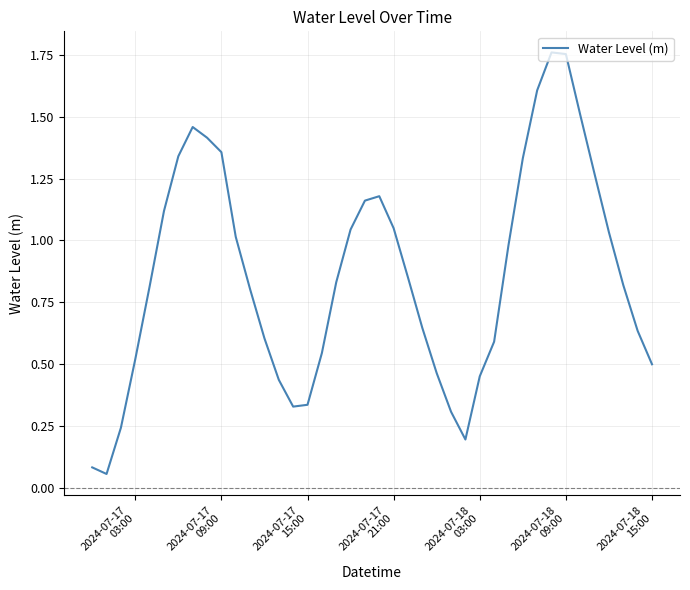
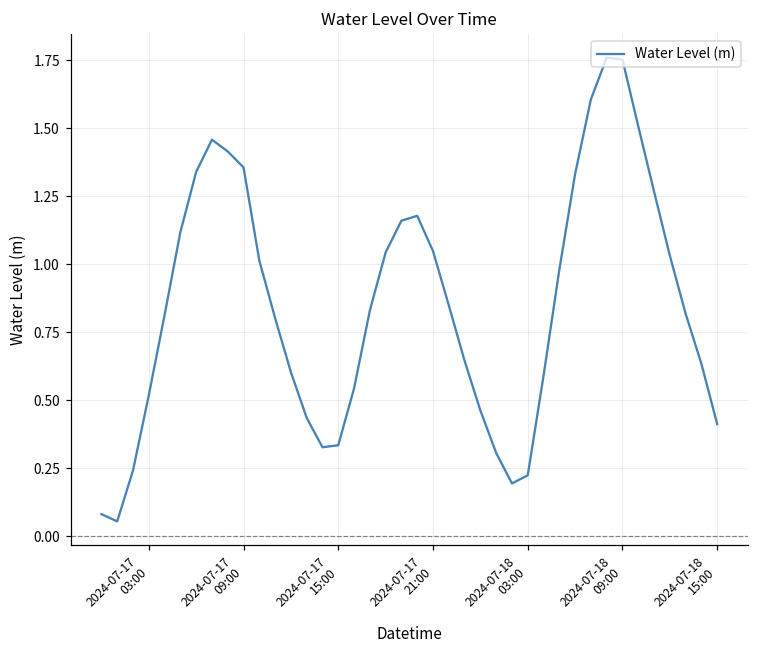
2024-07-18 03:00: 0.45 -> 0.22
2024-07-18 15:00: 0.50 -> 0.41
